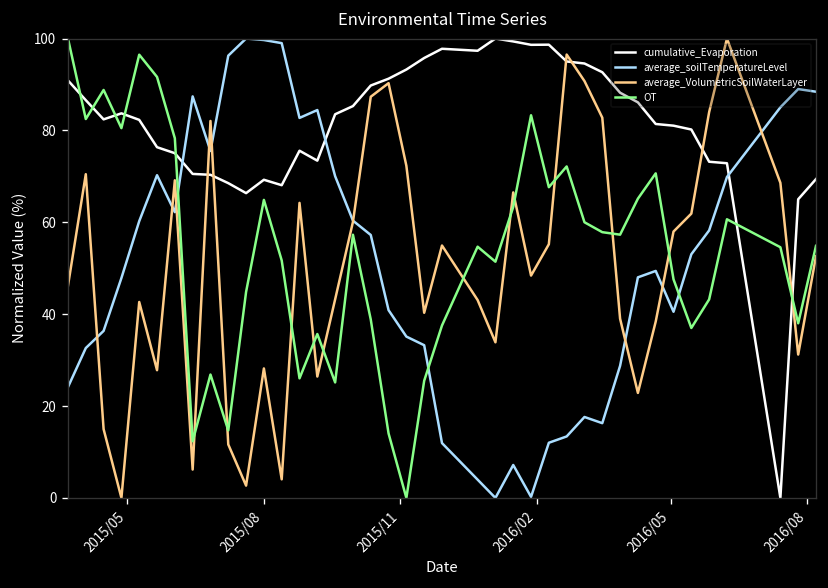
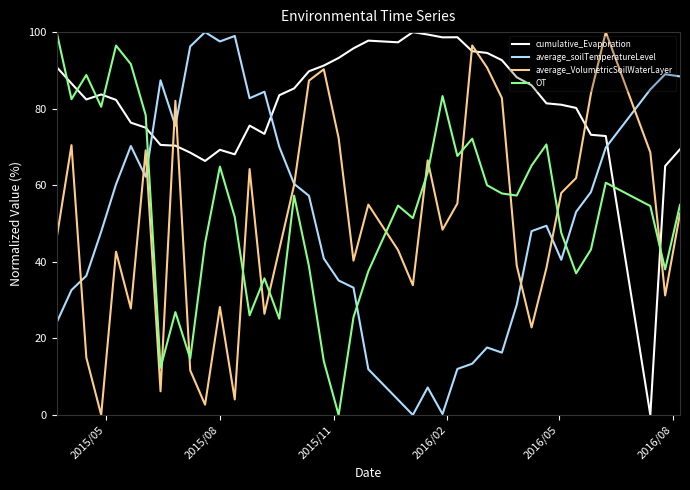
average_soilTemperatureLevel, 2015/08: 100 -> 98
